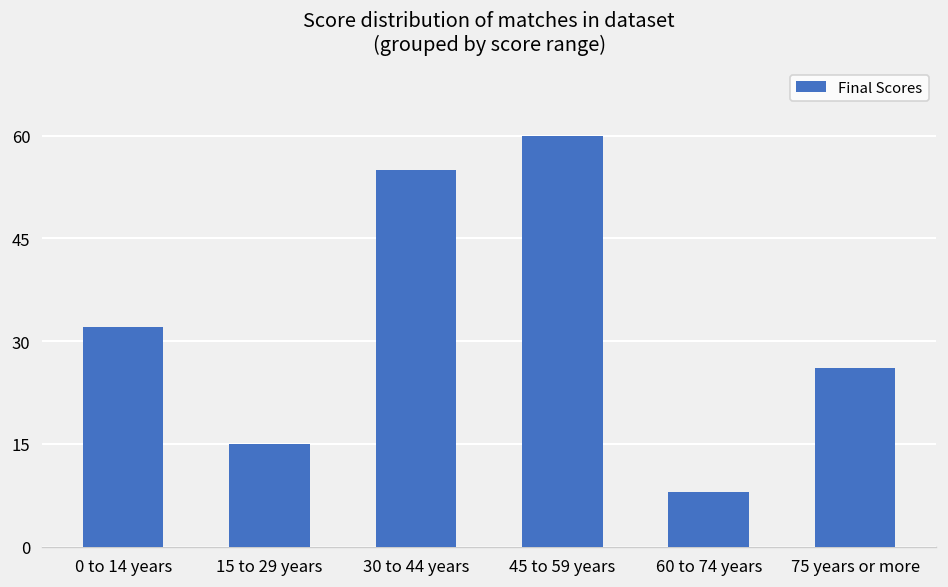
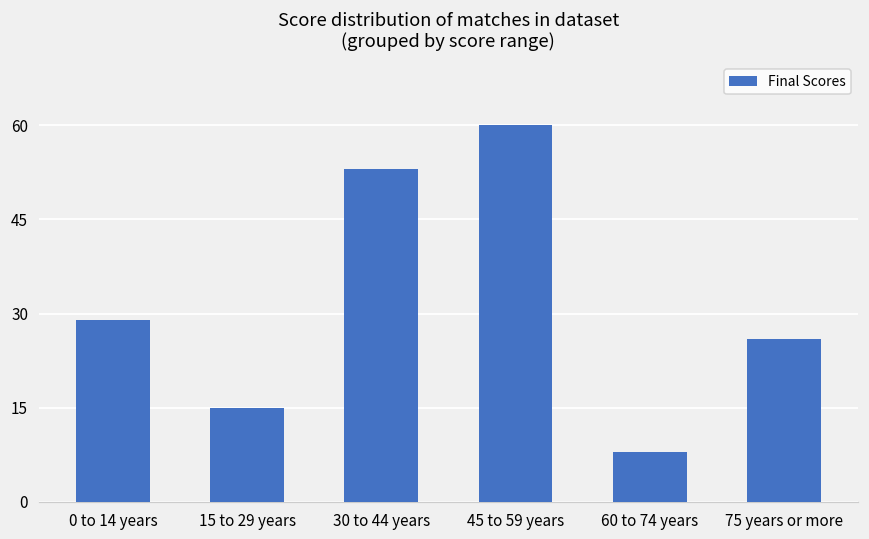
0 to 14 years: 32 -> 29
30 to 44 years: 55 -> 53
